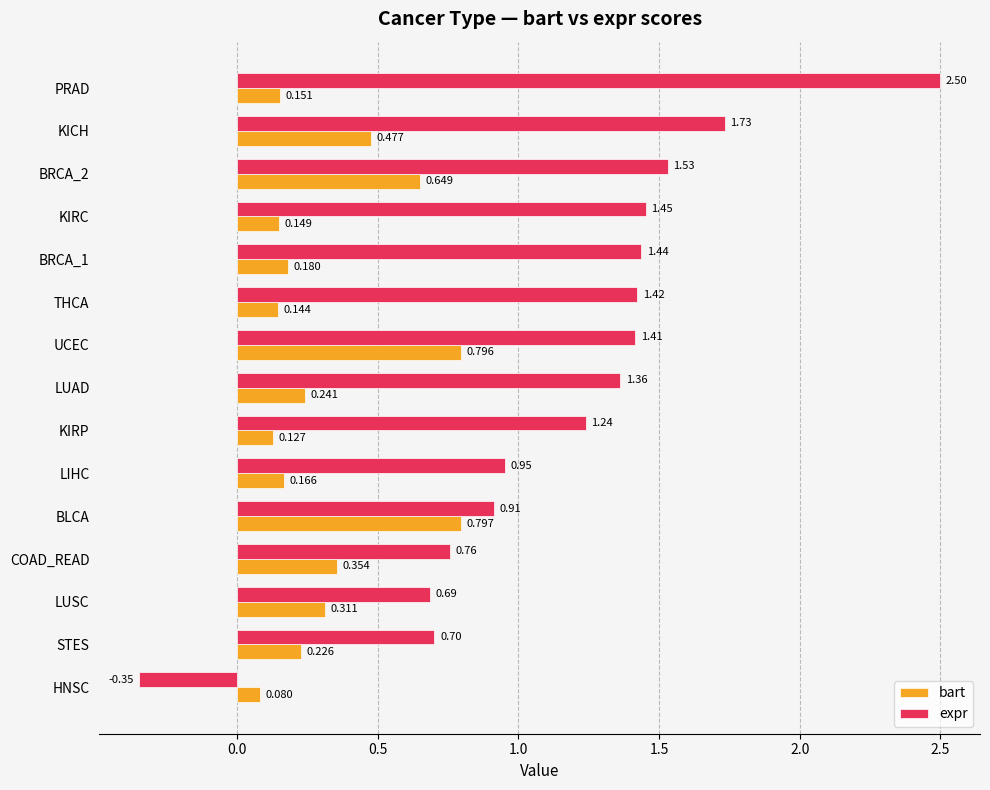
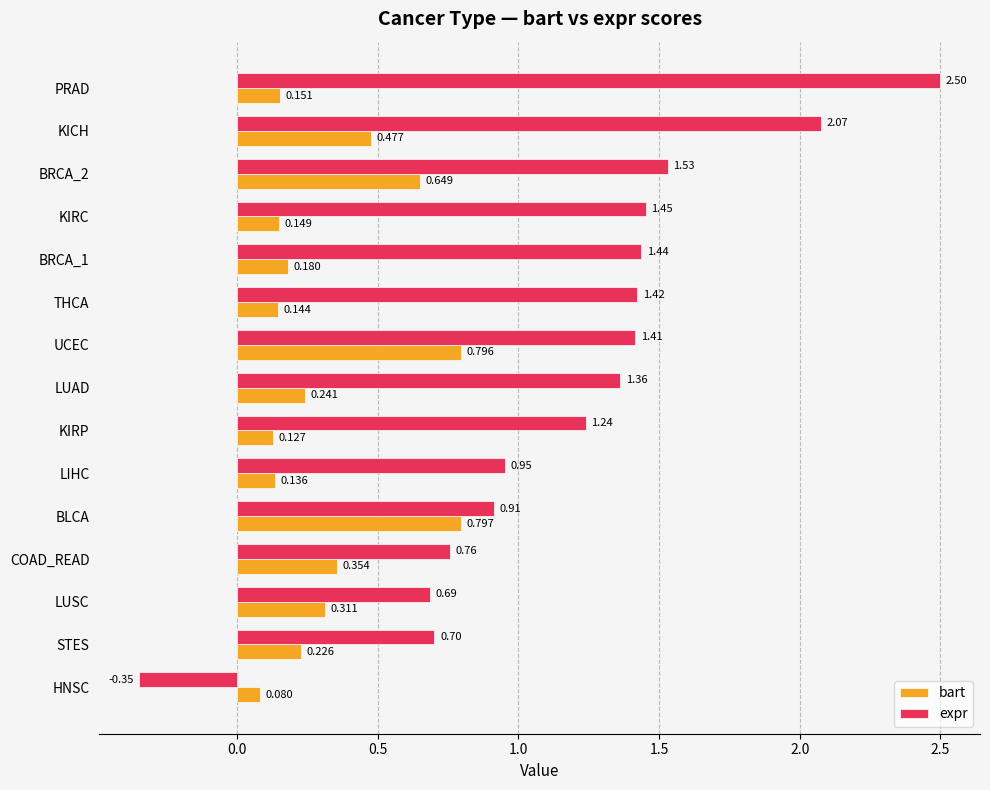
expr, KICH: 1.73 -> 2.07
bart, LIHC: 0.166 -> 0.136
